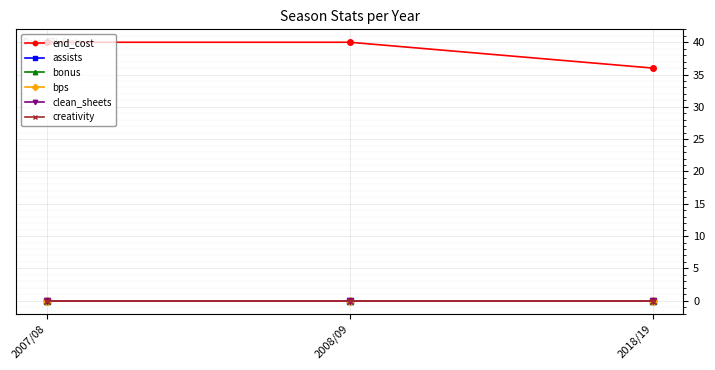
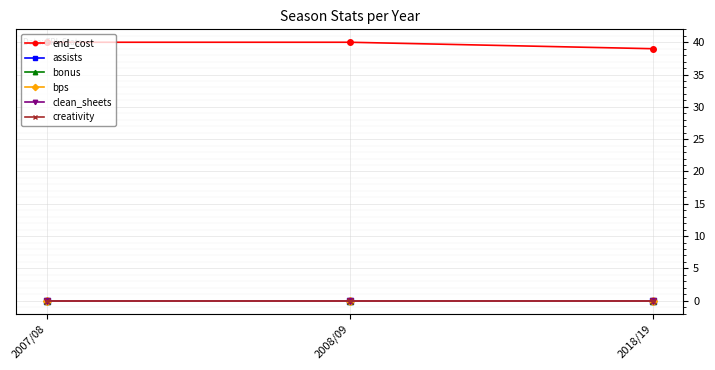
end_cost, 2018/19: 36 -> 39
